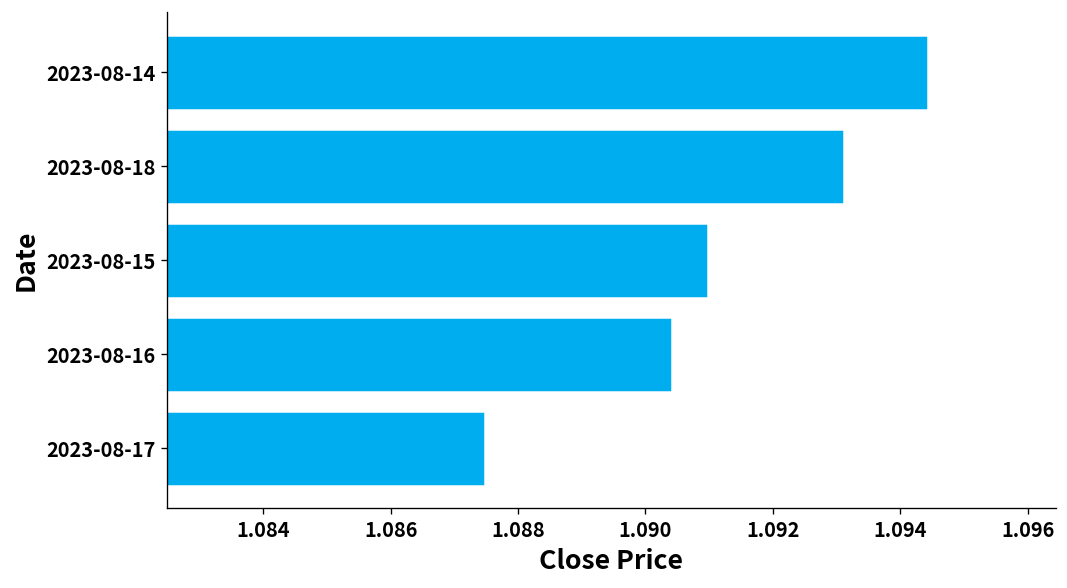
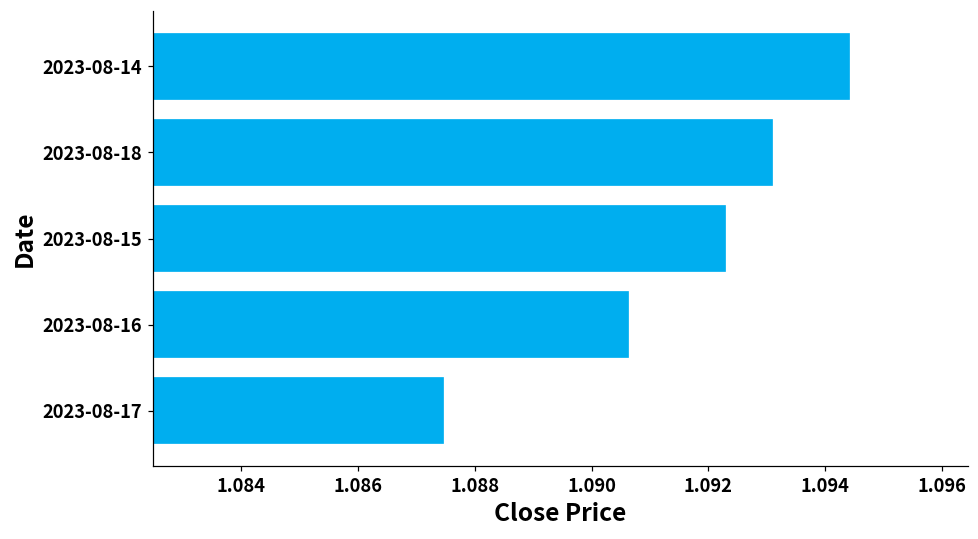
2023-08-15: 1.0910 -> 1.0923
2023-08-16: 1.0904 -> 1.0907
